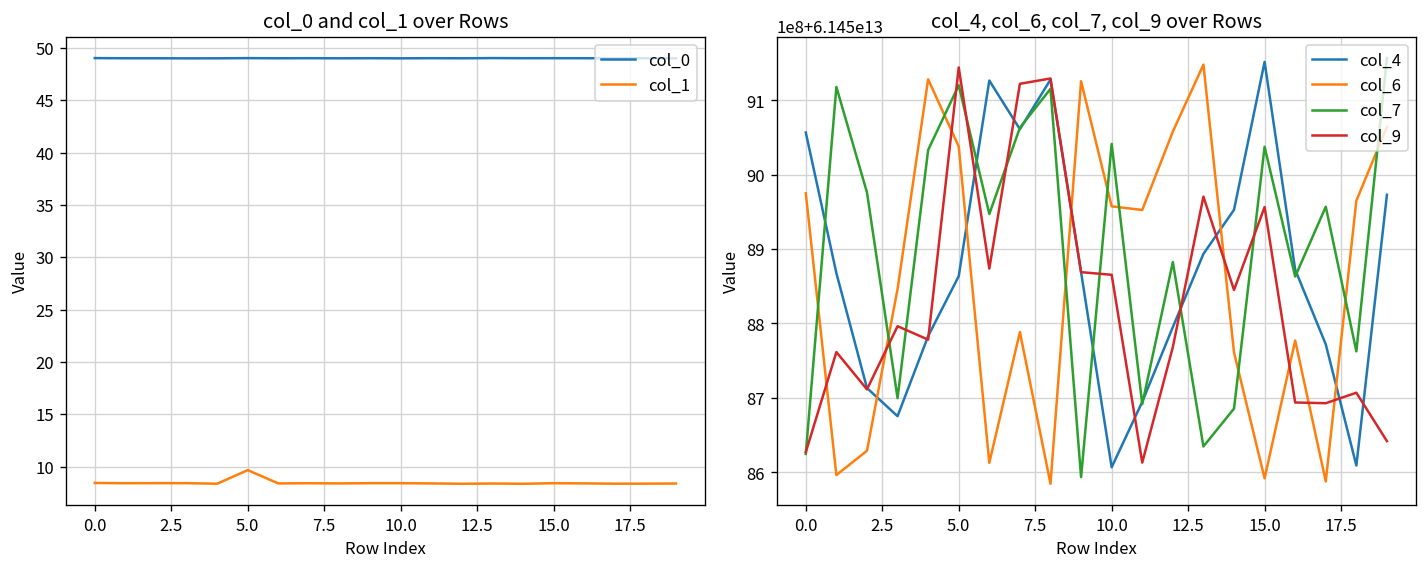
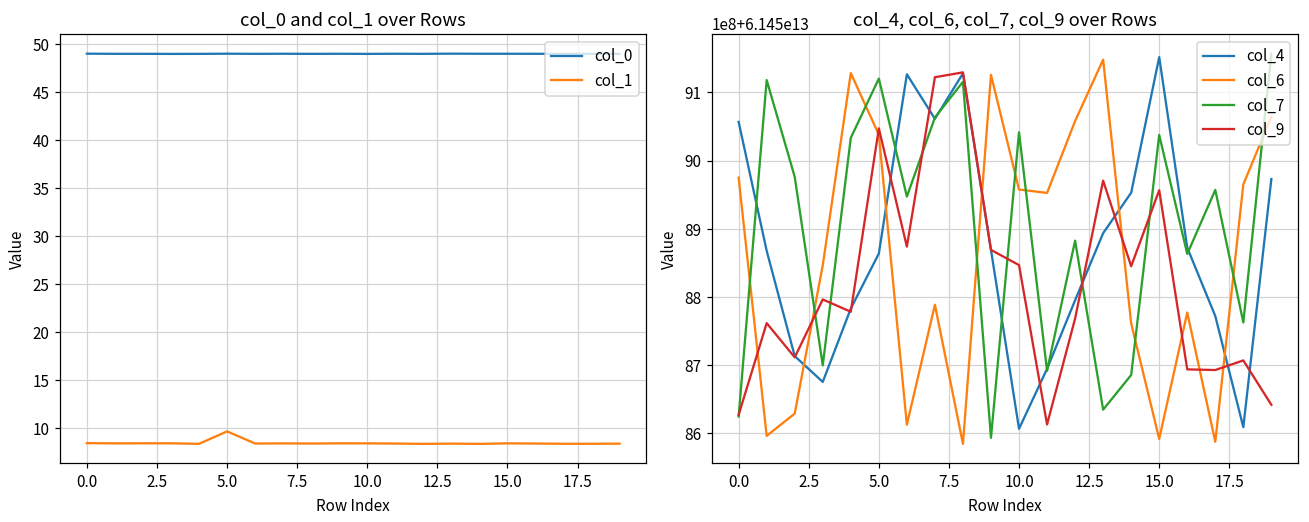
col_4, col_6, col_7, col_9 over Rows, col_9, 5.0: 61459140000000 -> 61459050000000
col_4, col_6, col_7, col_9 over Rows, col_9, 10.0: 61458870000000 -> 61458850000000
